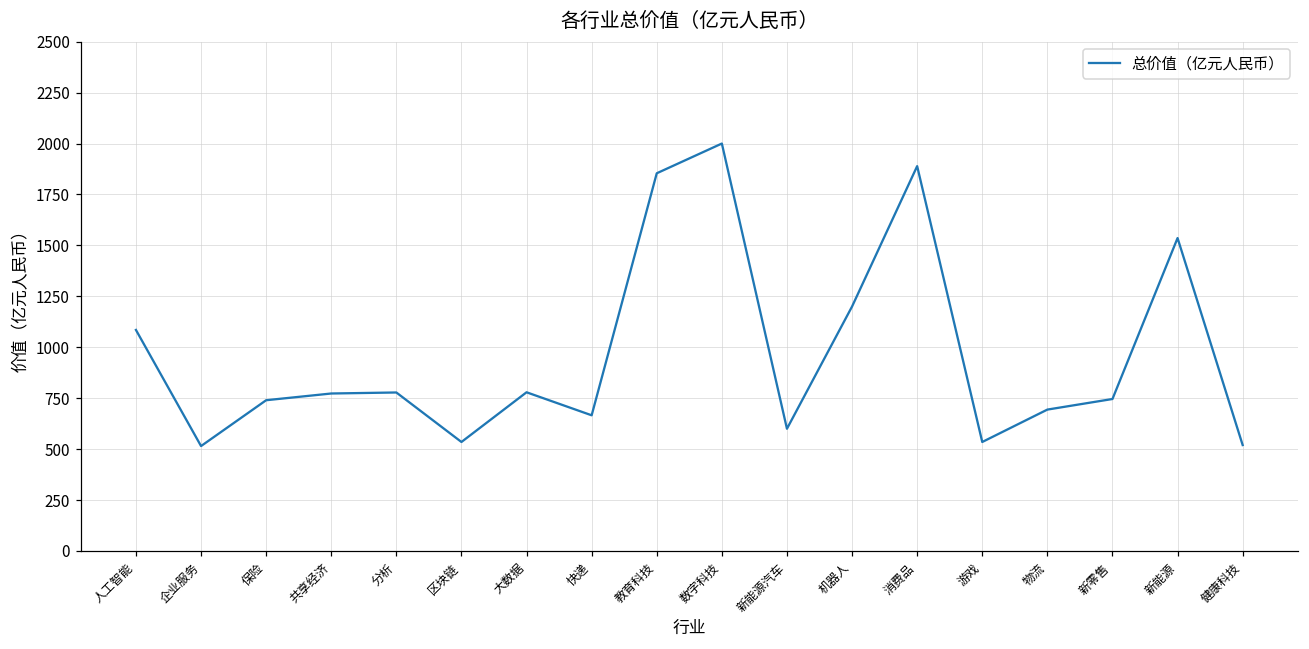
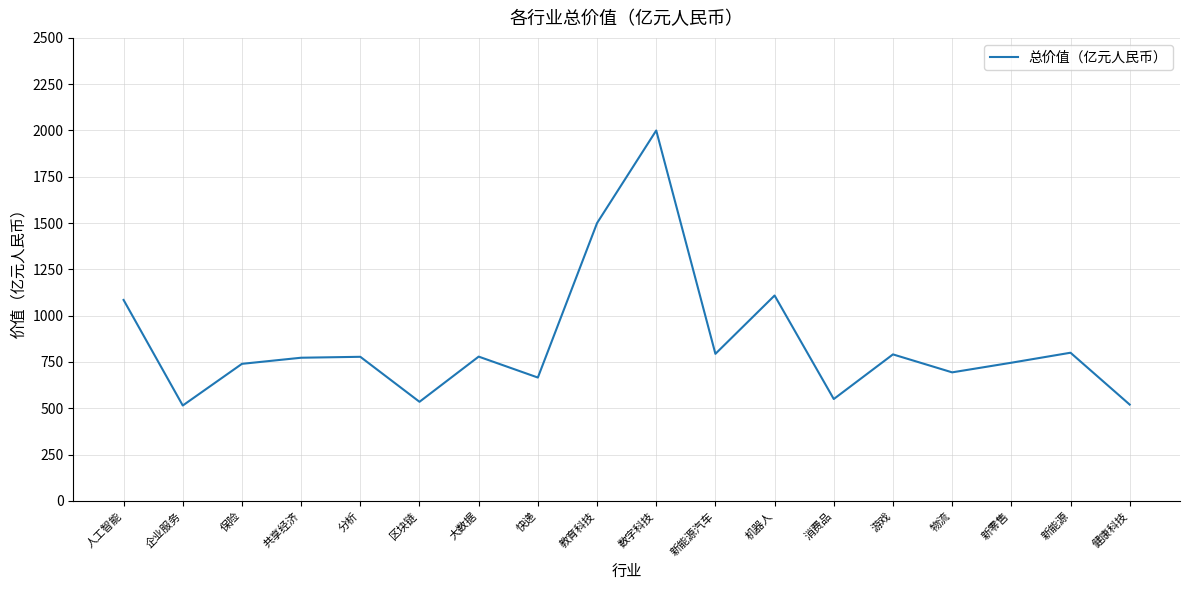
教育科技: 1850 -> 1500
新能源汽车: 600 -> 790
机器人: 1200 -> 1110
消费品: 1890 -> 550
游戏: 540 -> 790
新能源: 1540 -> 800
